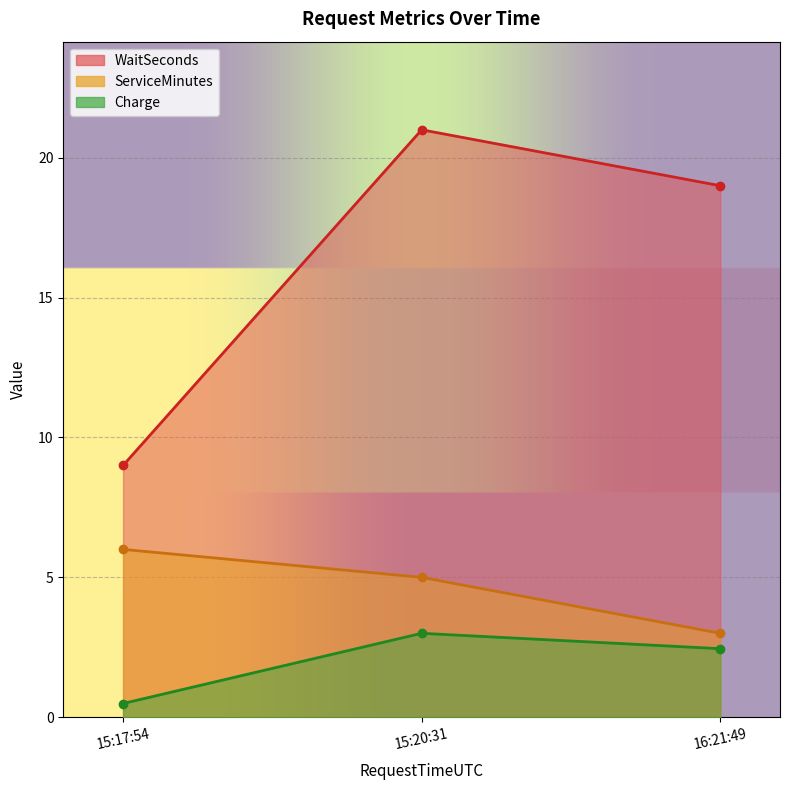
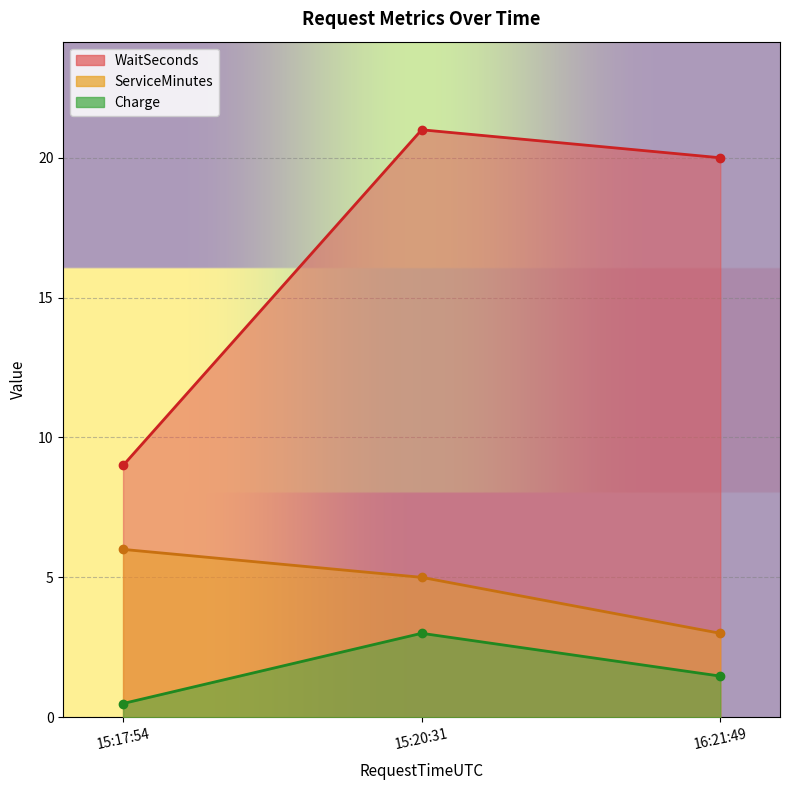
WaitSeconds, 16:21:49: 19 -> 20
Charge, 16:21:49: 2.5 -> 1.5
